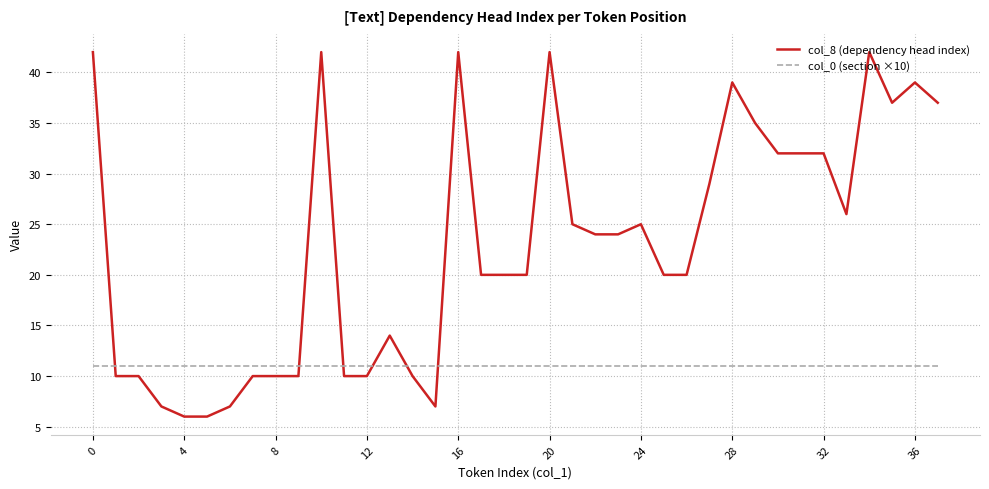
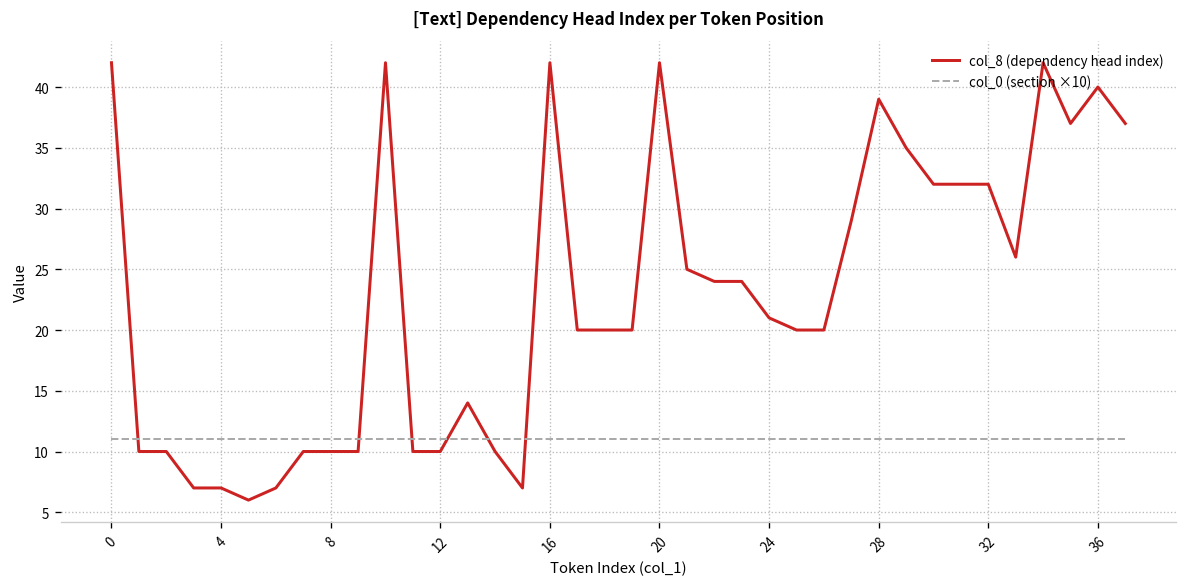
col_8 (dependency head index), 4: 6 -> 7
col_8 (dependency head index), 24: 25 -> 21
col_8 (dependency head index), 36: 39 -> 40
